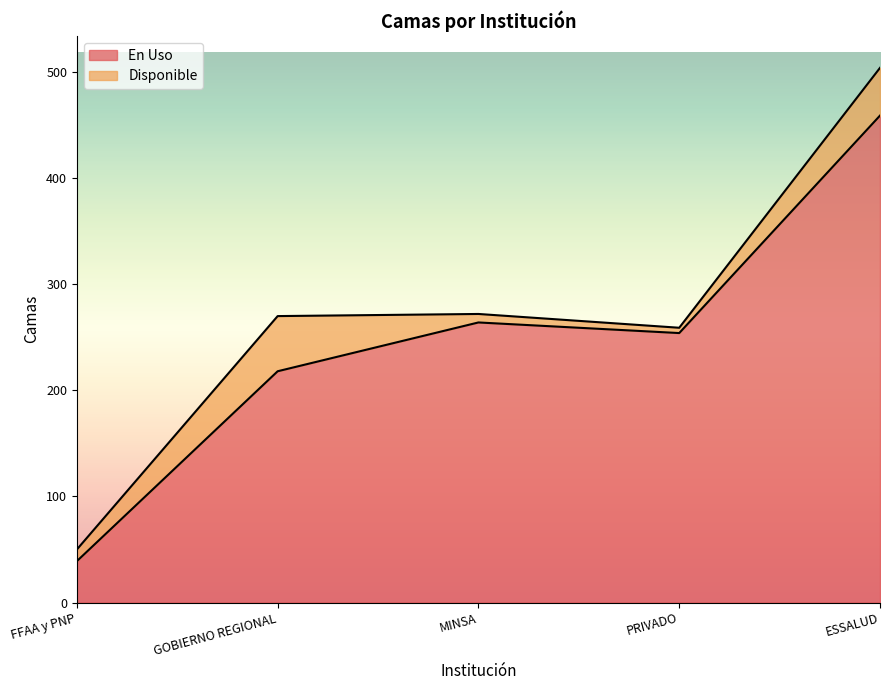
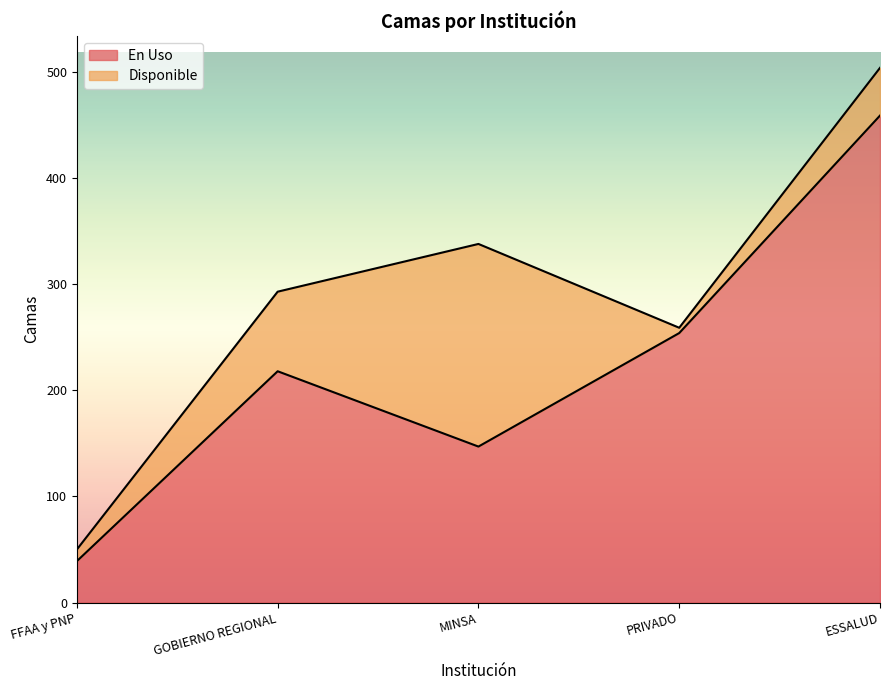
Disponible, GOBIERNO REGIONAL: 52 -> 75
En Uso, MINSA: 264 -> 147
Disponible, MINSA: 8 -> 191
